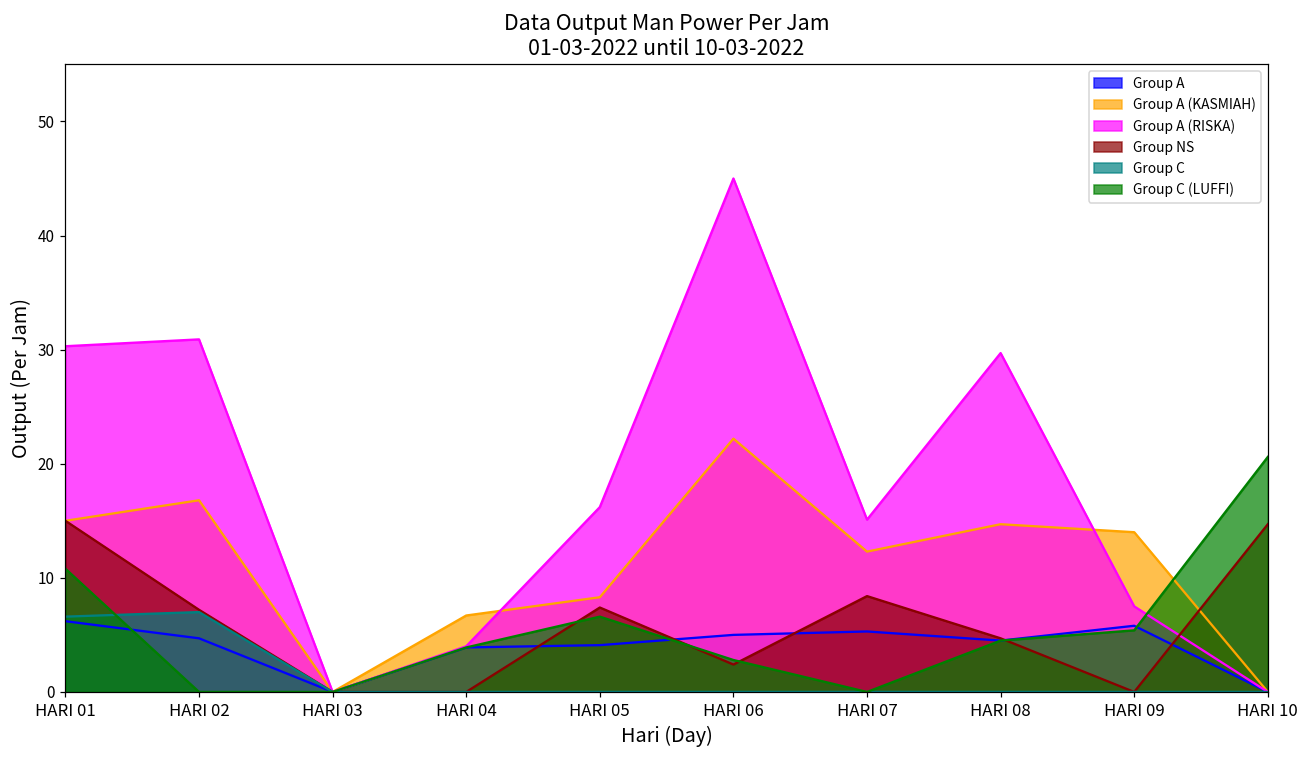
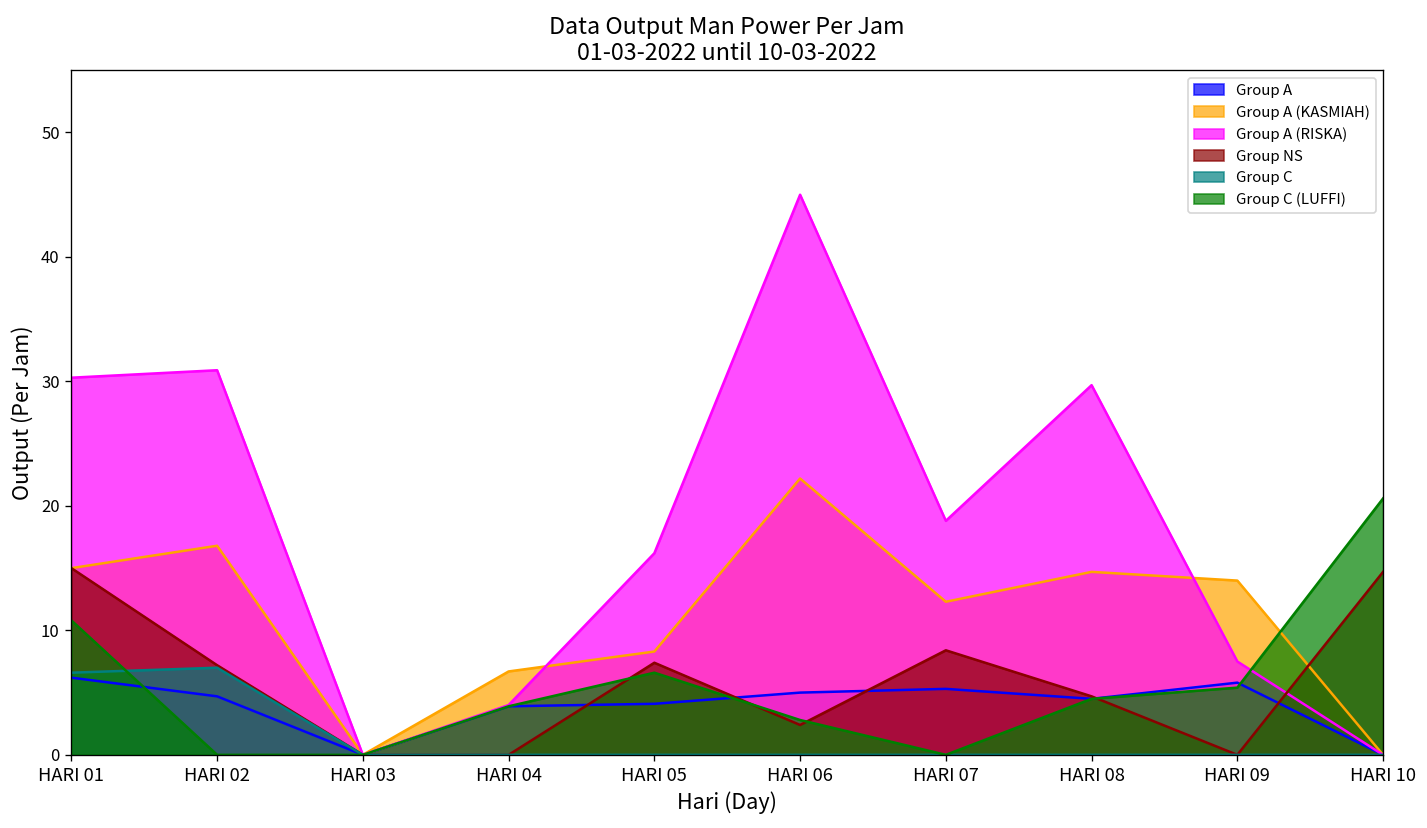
Group A (RISKA), HARI 07: 15.1 -> 18.8
